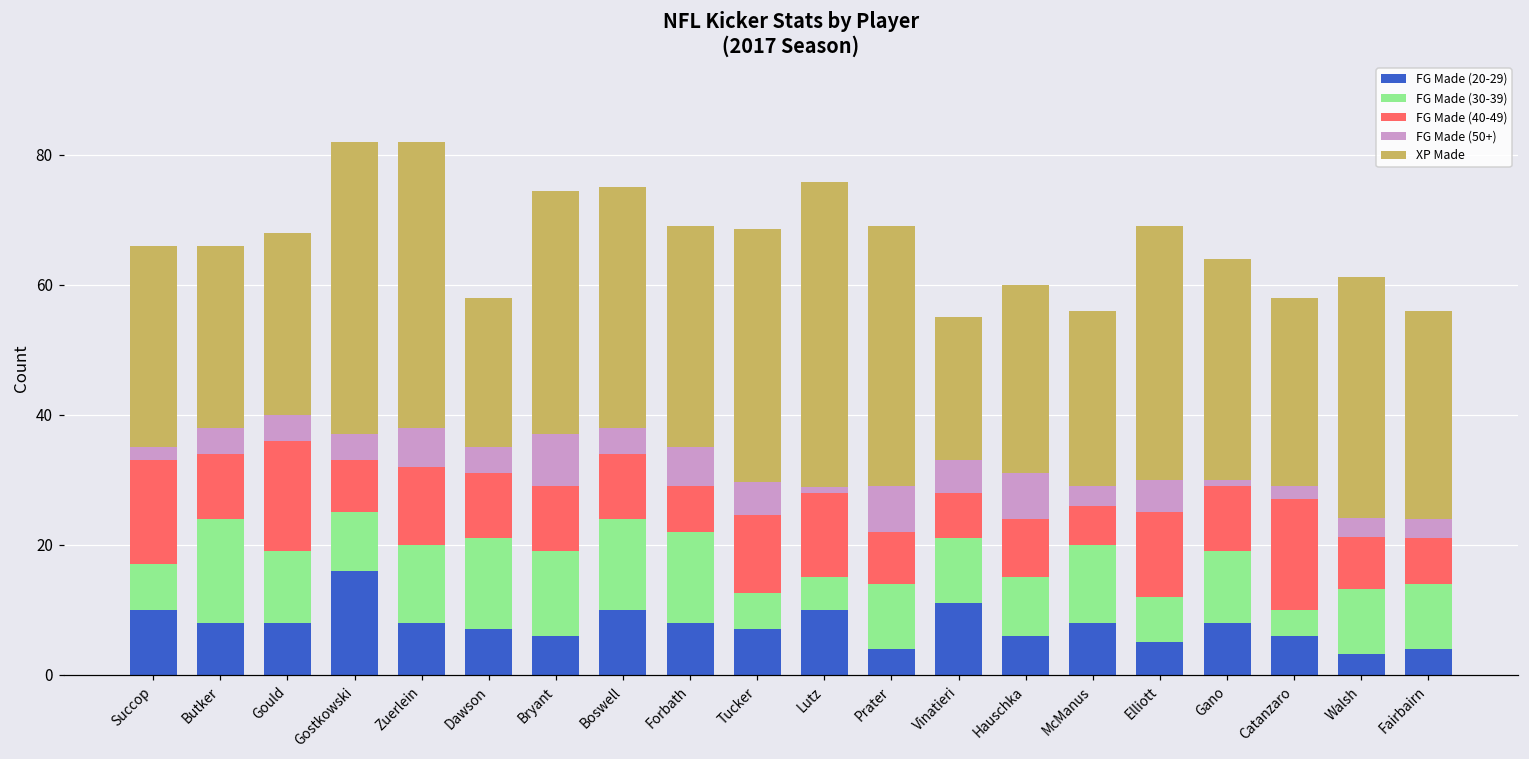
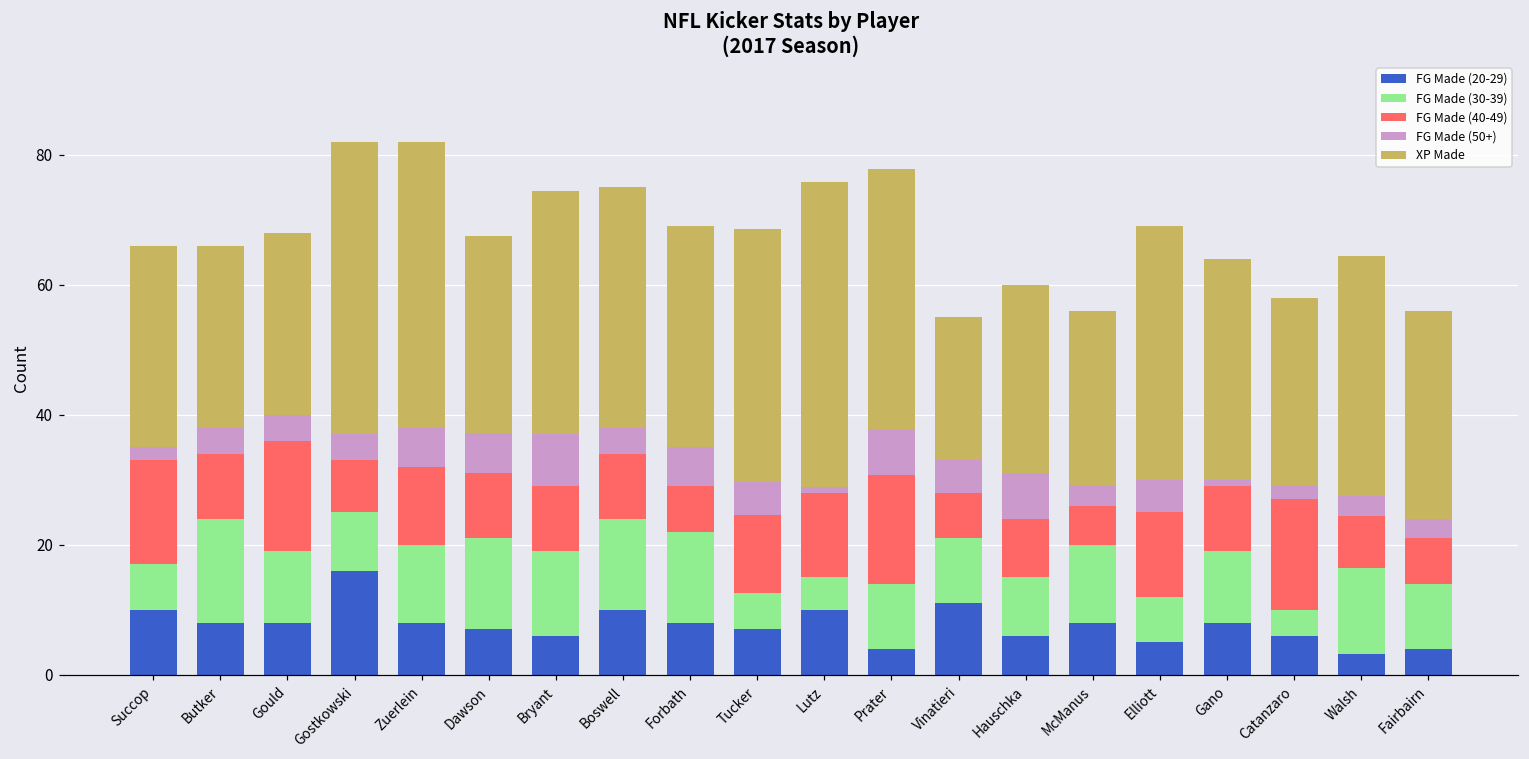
FG Made (50+), Dawson: 4 -> 6
XP Made, Dawson: 23 -> 30
FG Made (40-49), Prater: 8 -> 17
FG Made (30-39), Walsh: 10 -> 13
